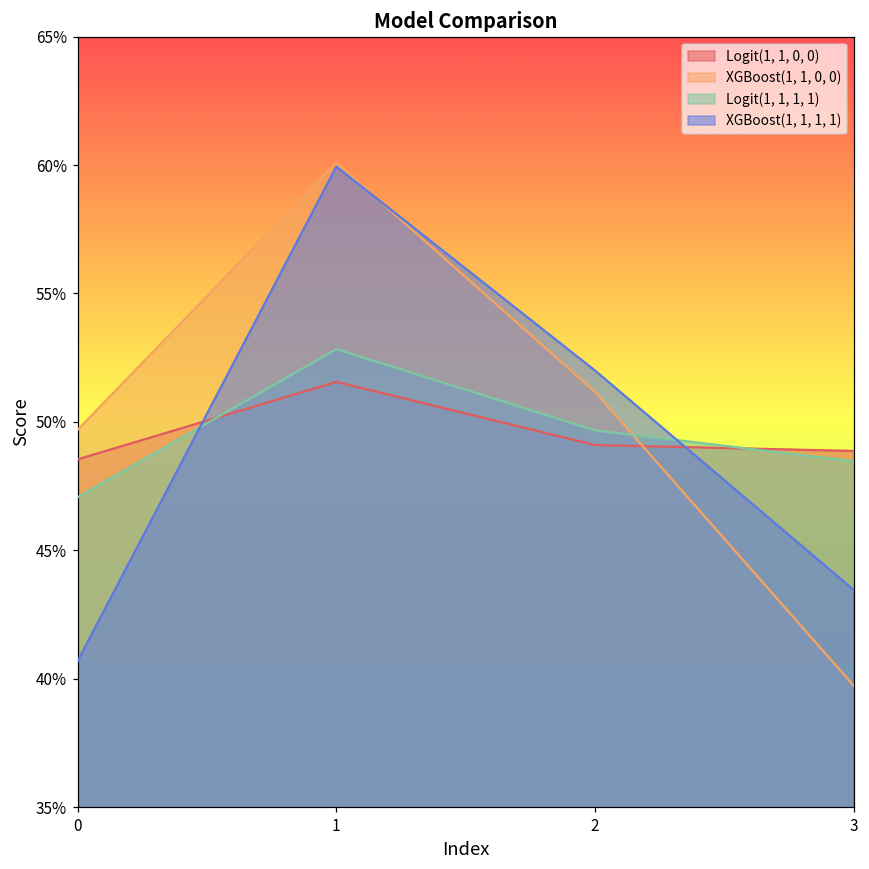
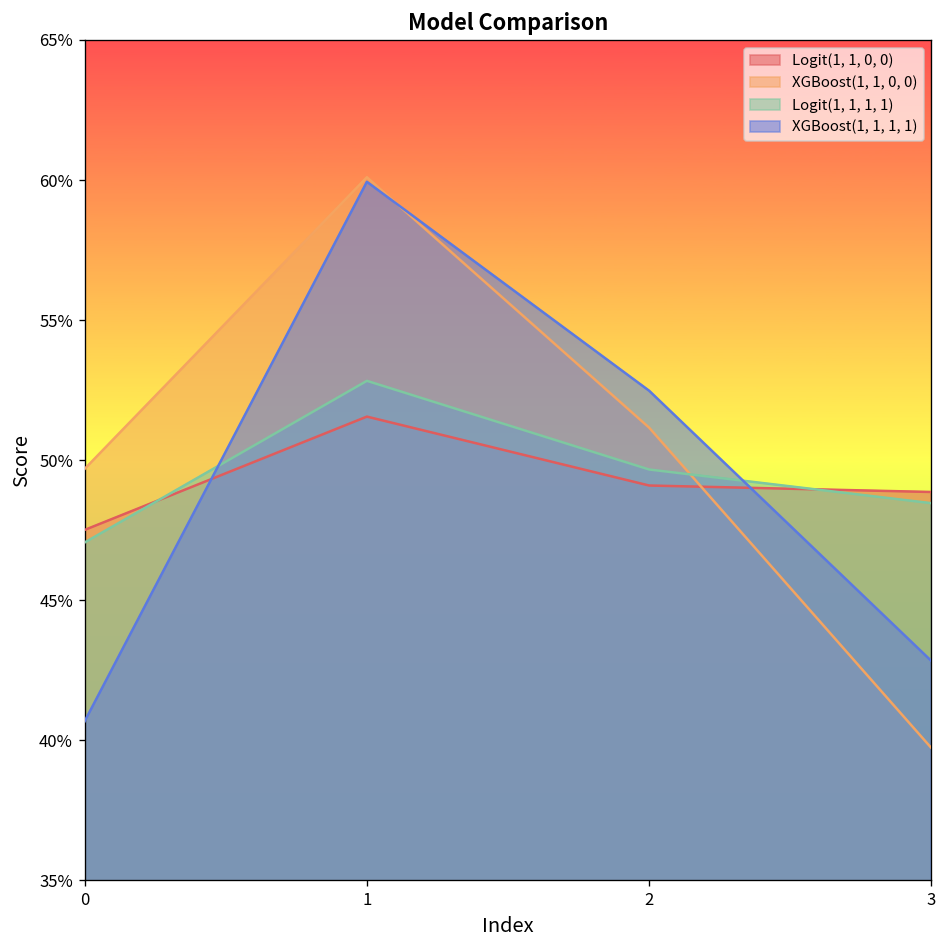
Logit(1, 1, 0, 0), 0: 48.5% -> 47.5%
XGBoost(1, 1, 1, 1), 2: 52.0% -> 52.5%
XGBoost(1, 1, 1, 1), 3: 43.5% -> 42.8%
